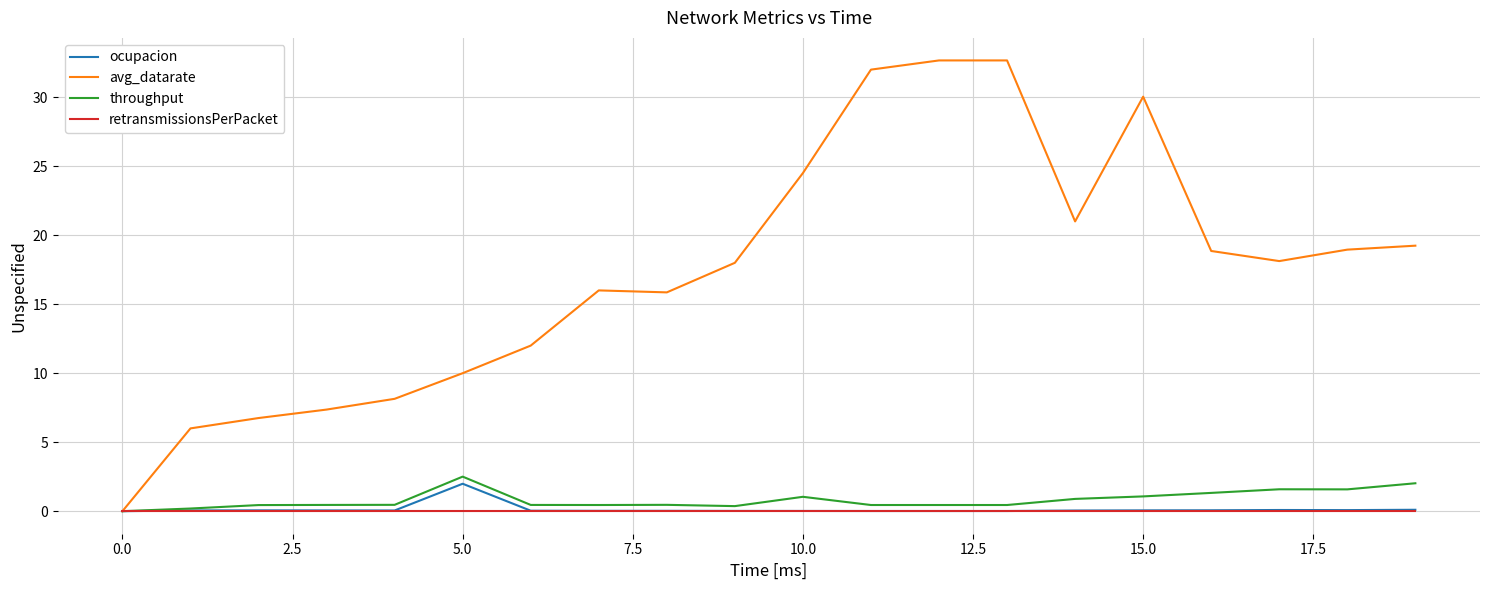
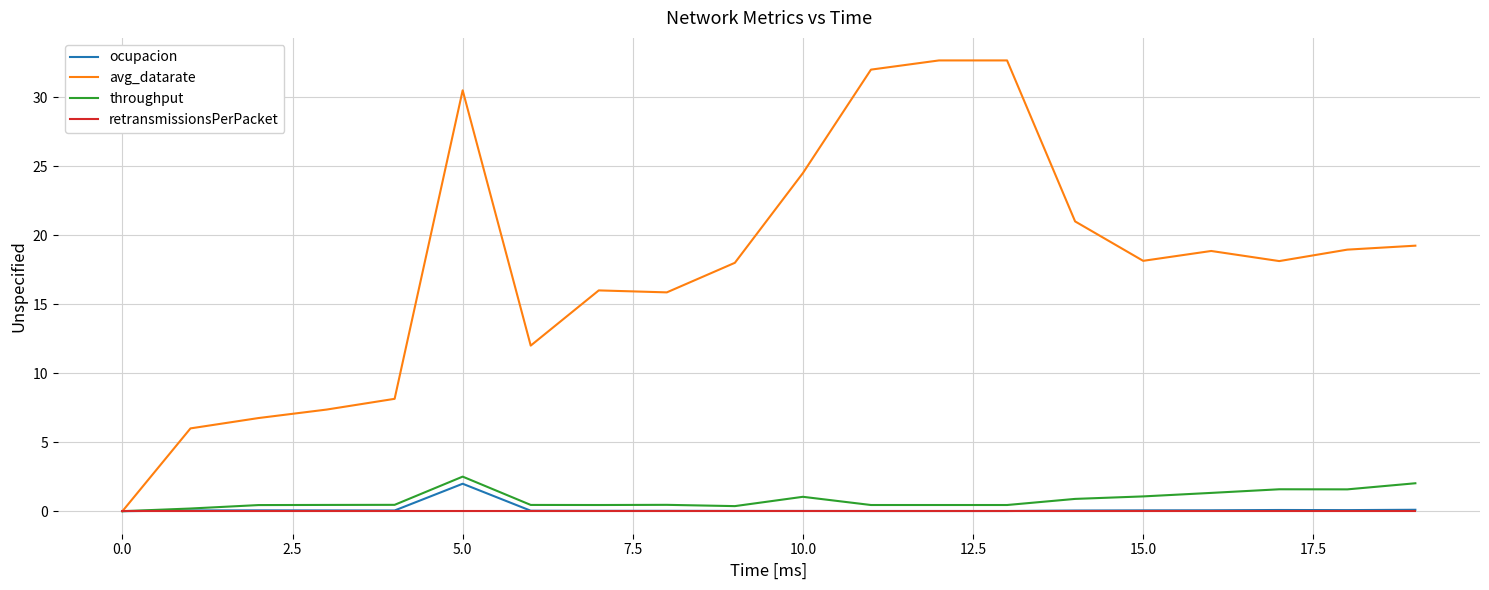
avg_datarate, 5.0: 10.0 -> 30.5
avg_datarate, 15.0: 30.0 -> 18.1
